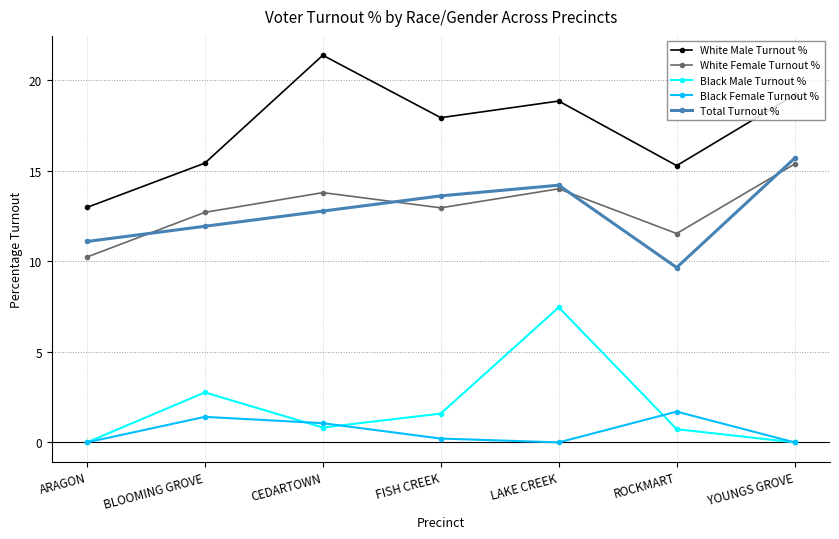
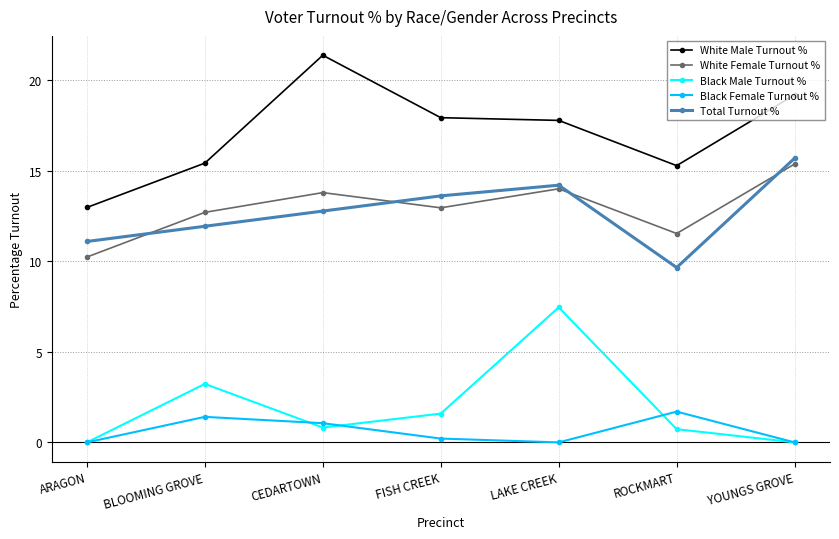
Black Male Turnout %, BLOOMING GROVE: 2.8 -> 3.2
White Male Turnout %, LAKE CREEK: 18.9 -> 17.8
